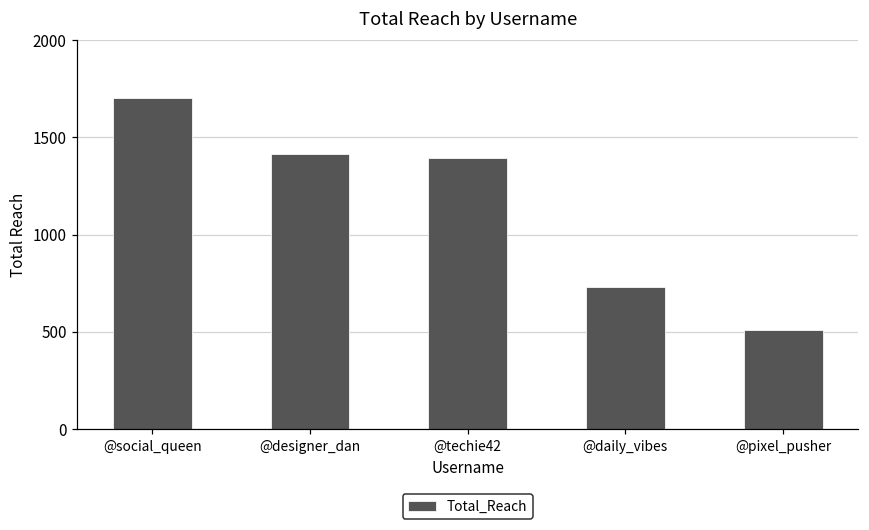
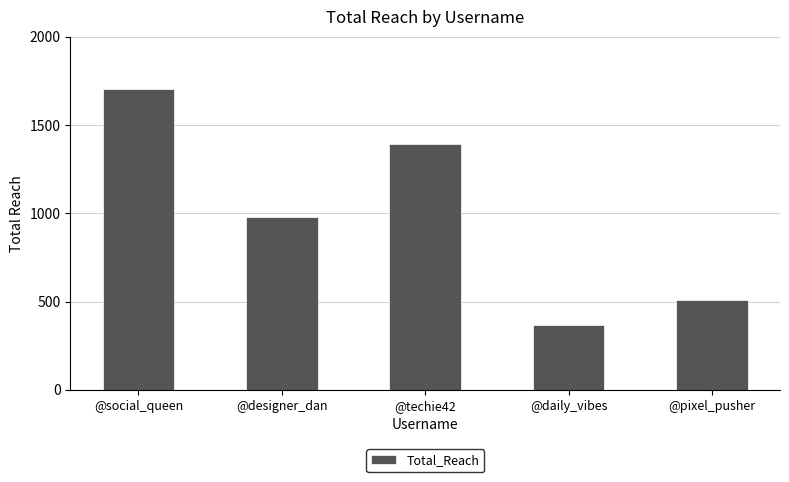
@designer_dan: 1410 -> 980
@daily_vibes: 730 -> 370
